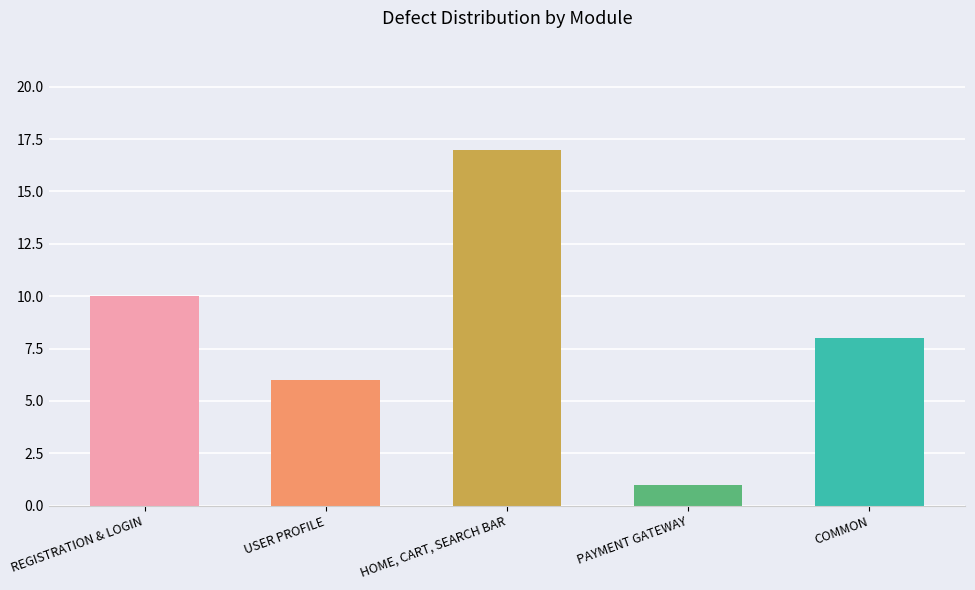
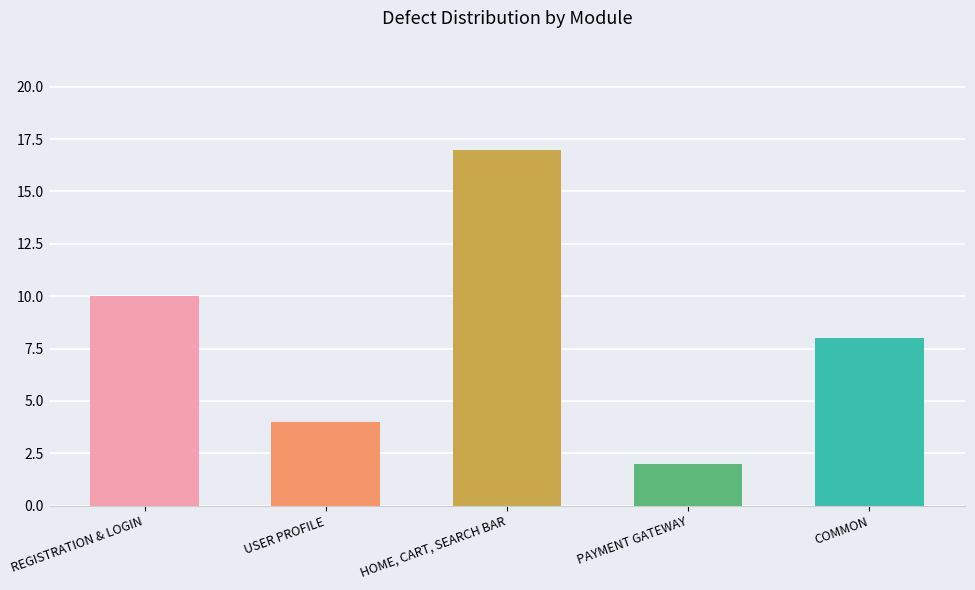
USER PROFILE: 6 -> 4
PAYMENT GATEWAY: 1 -> 2
